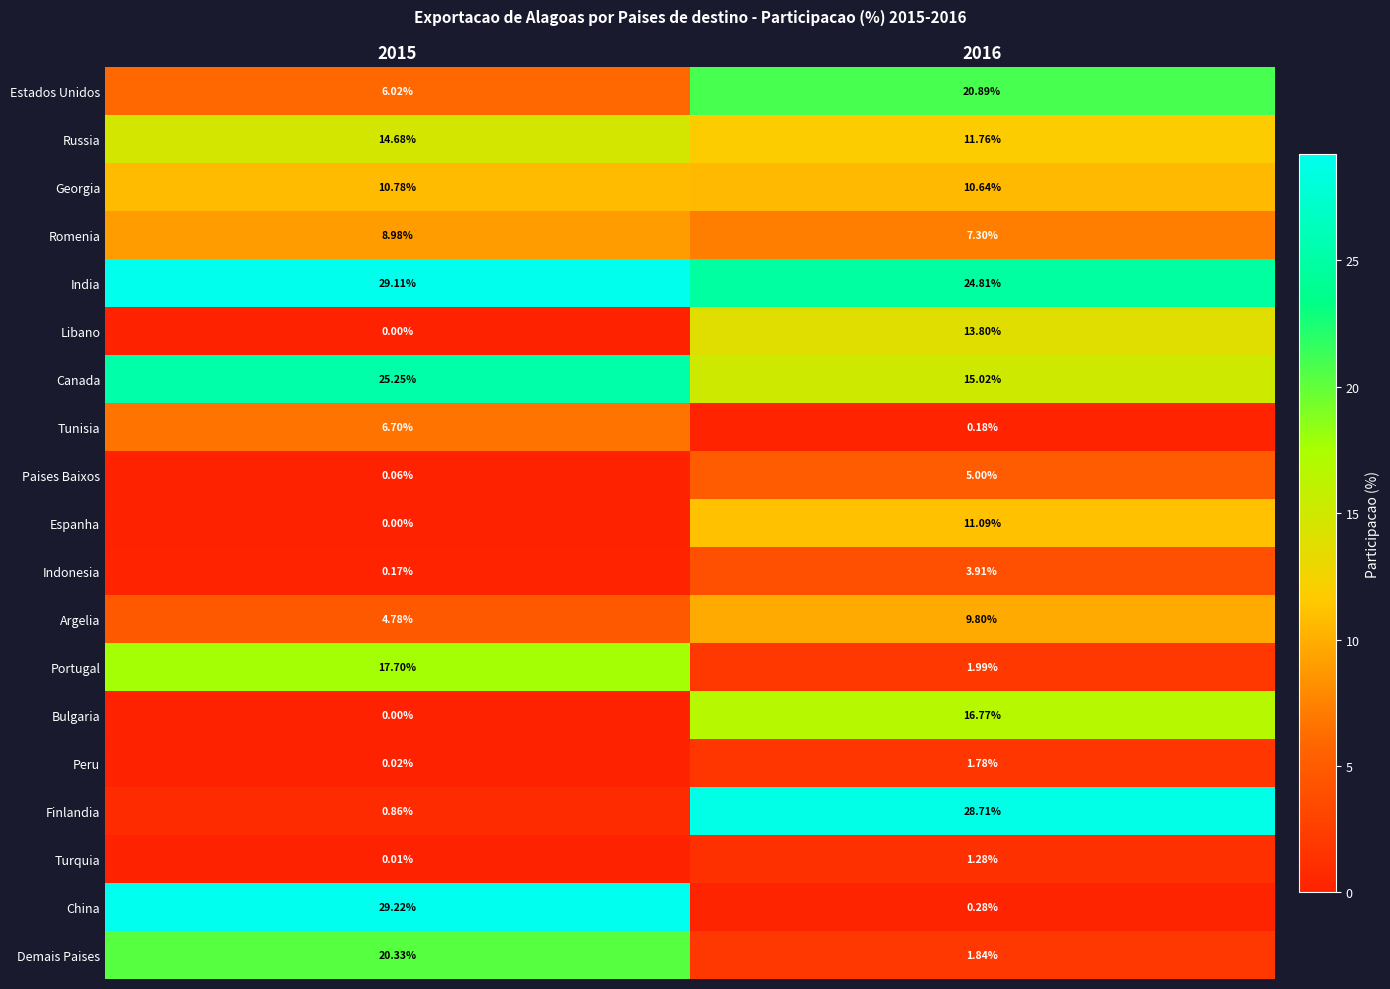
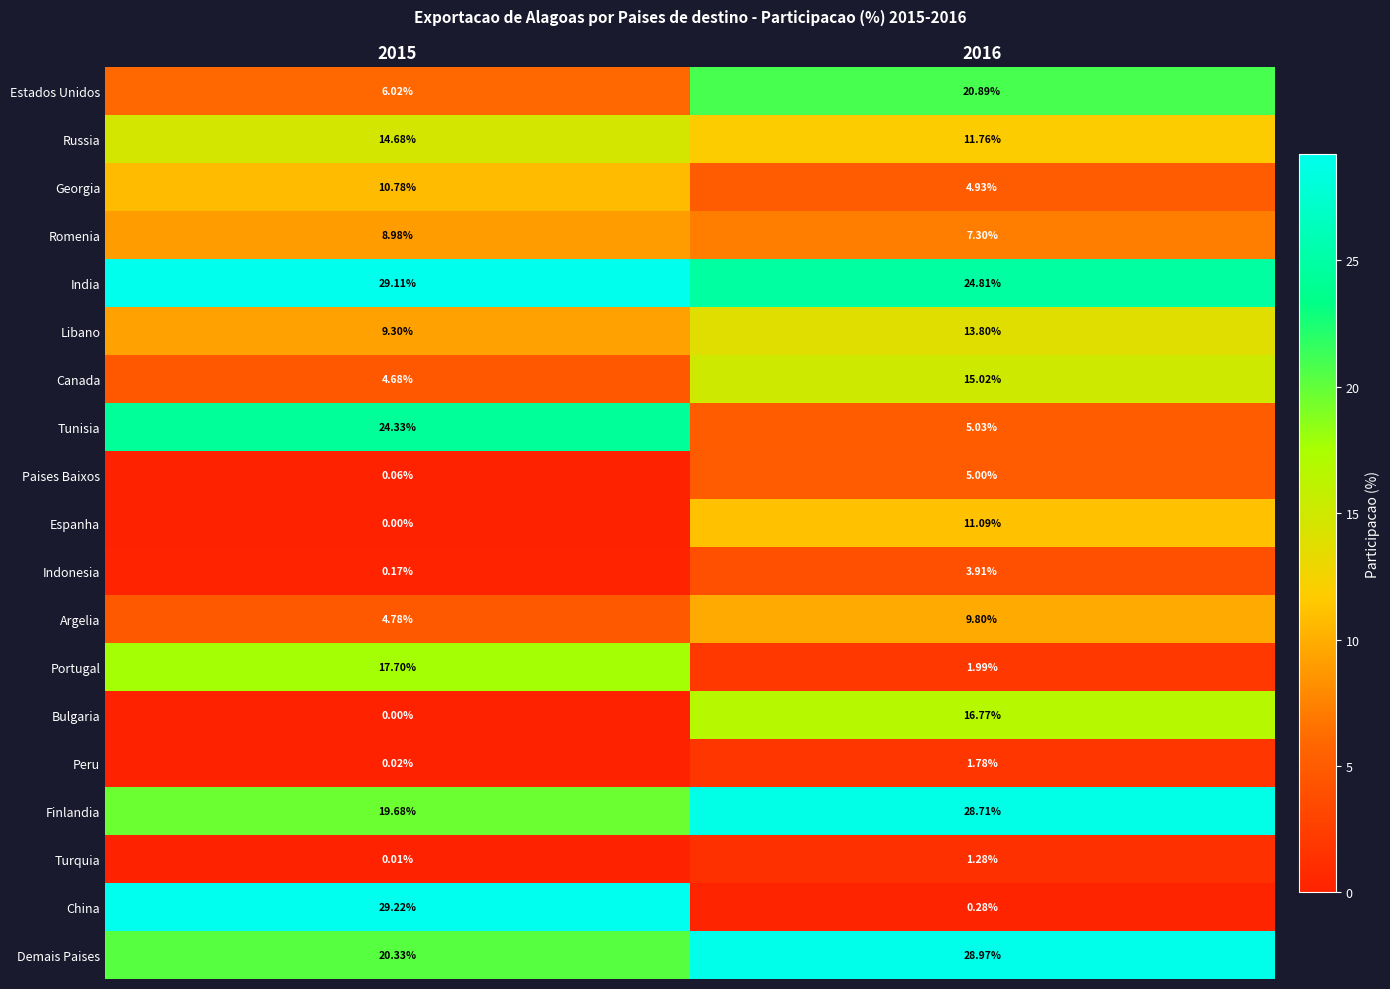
Georgia, 2016: 10.64% -> 4.93%
Libano, 2015: 0.00% -> 9.30%
Canada, 2015: 25.25% -> 4.68%
Tunisia, 2015: 6.70% -> 24.33%
Tunisia, 2016: 0.18% -> 5.03%
Finlandia, 2015: 0.86% -> 19.68%
Demais Paises, 2016: 1.84% -> 28.97%
